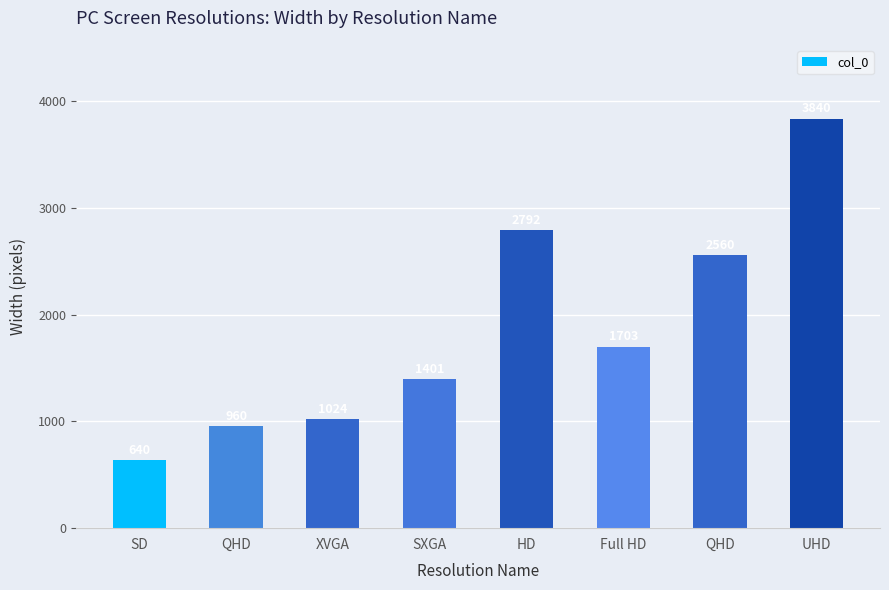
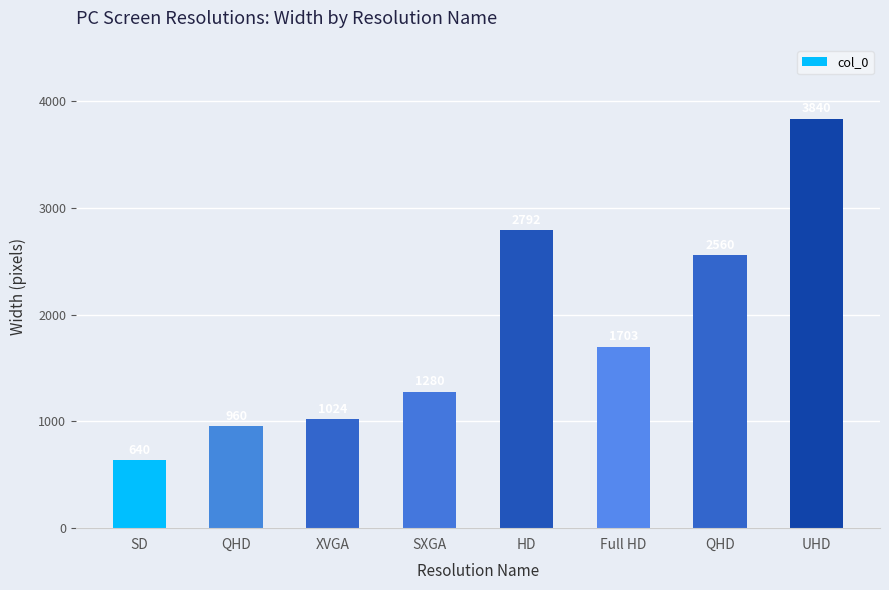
SXGA: 1400 -> 1280
